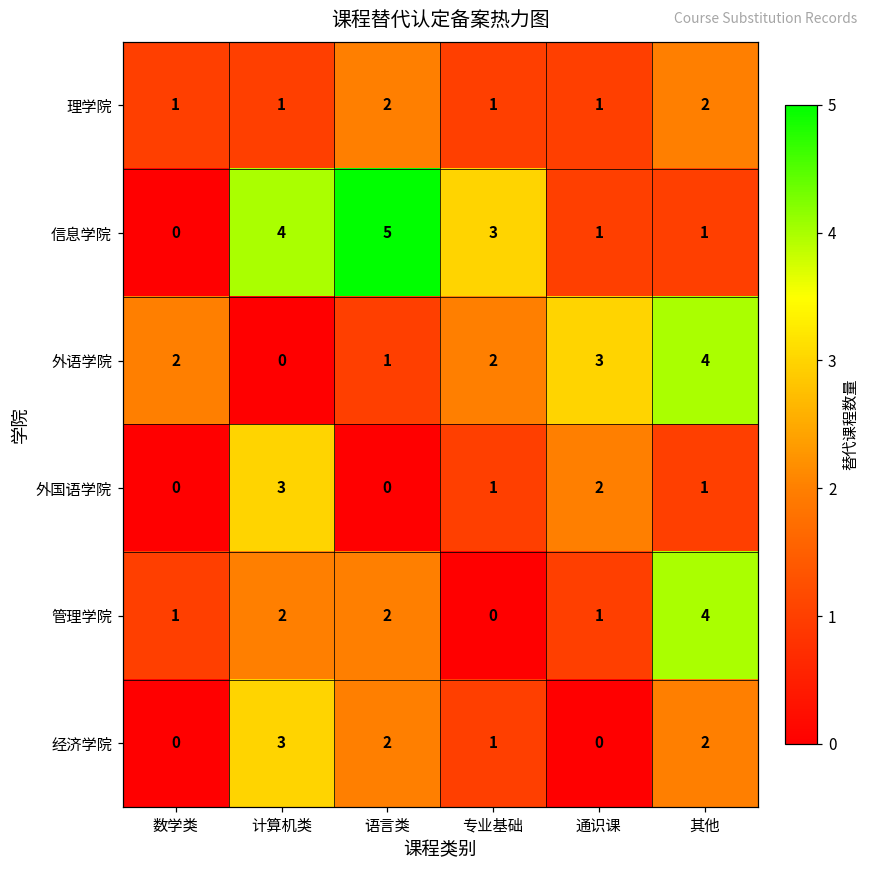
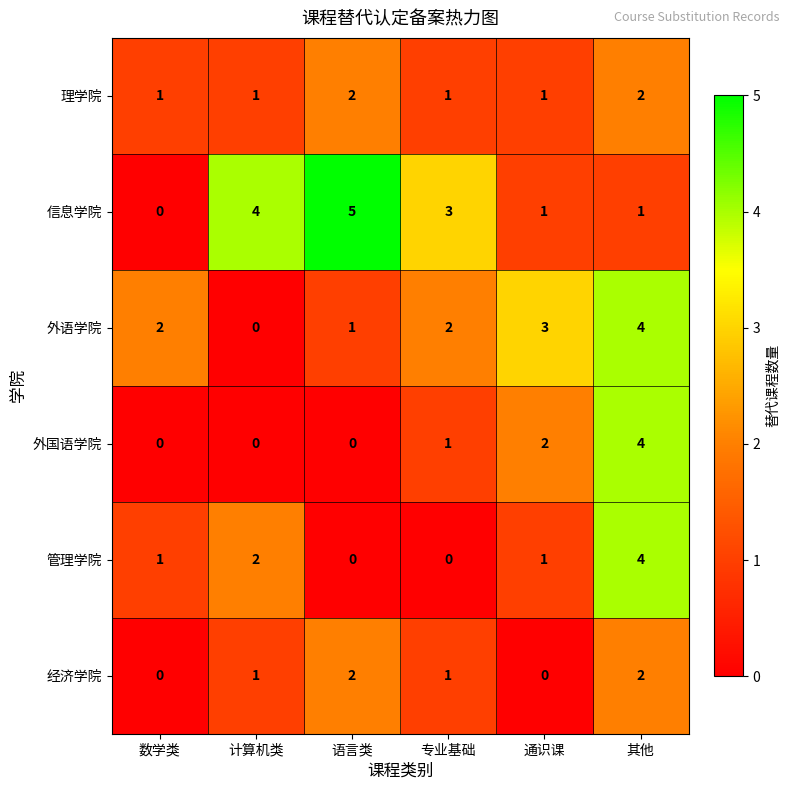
外国语学院, 计算机类: 3 -> 0
外国语学院, 其他: 1 -> 4
管理学院, 语言类: 2 -> 0
经济学院, 计算机类: 3 -> 1
